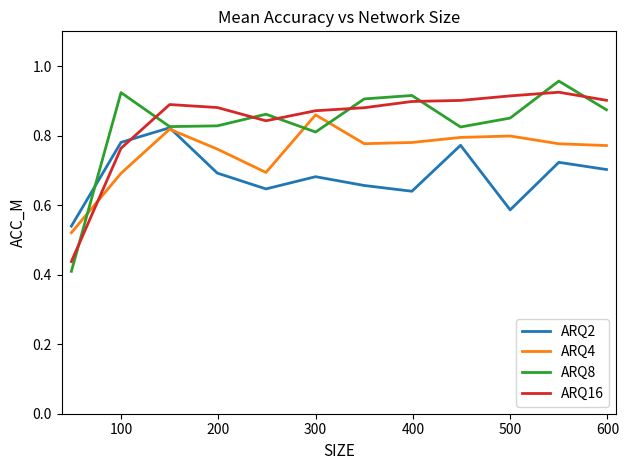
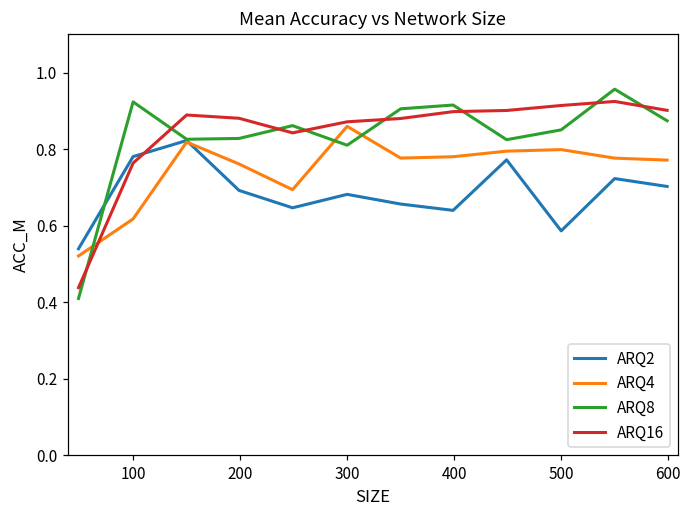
ARQ4, 100: 0.69 -> 0.62
